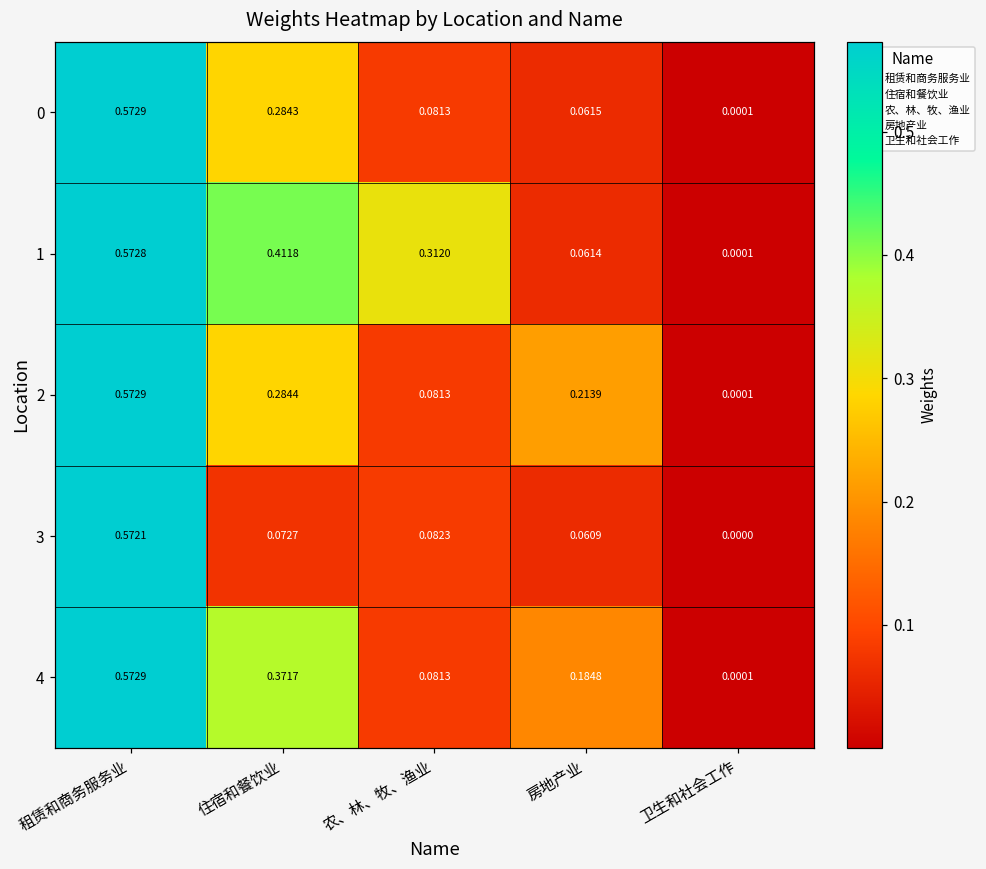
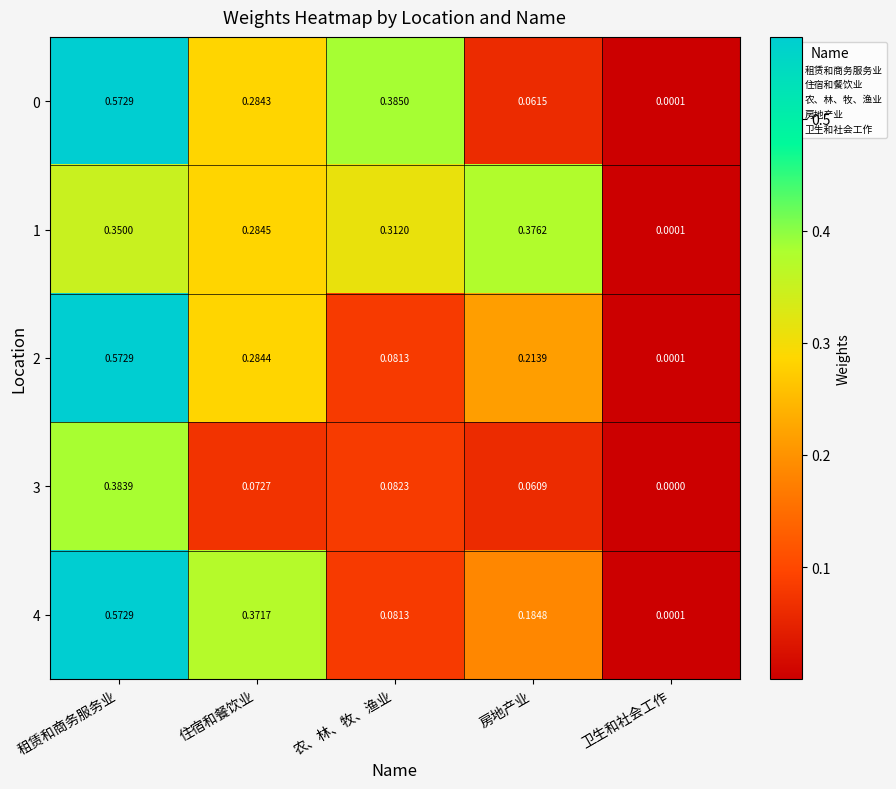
0, 农、林、牧、渔业: 0.0813 -> 0.3850
1, 租赁和商务服务业: 0.5728 -> 0.3500
1, 住宿和餐饮业: 0.4118 -> 0.2845
1, 房地产业: 0.0614 -> 0.3762
3, 租赁和商务服务业: 0.5721 -> 0.3839
